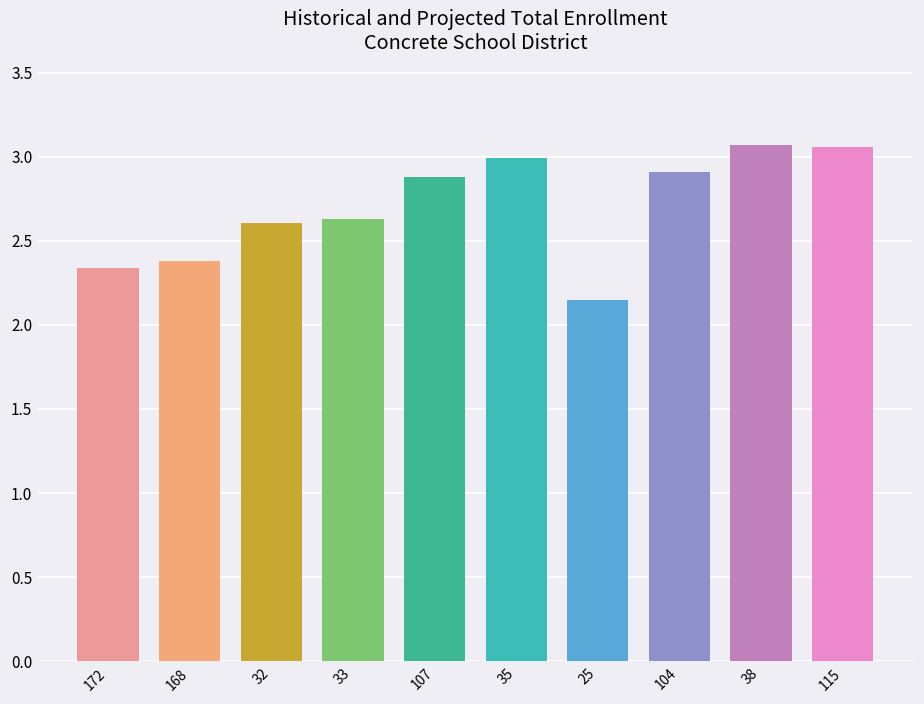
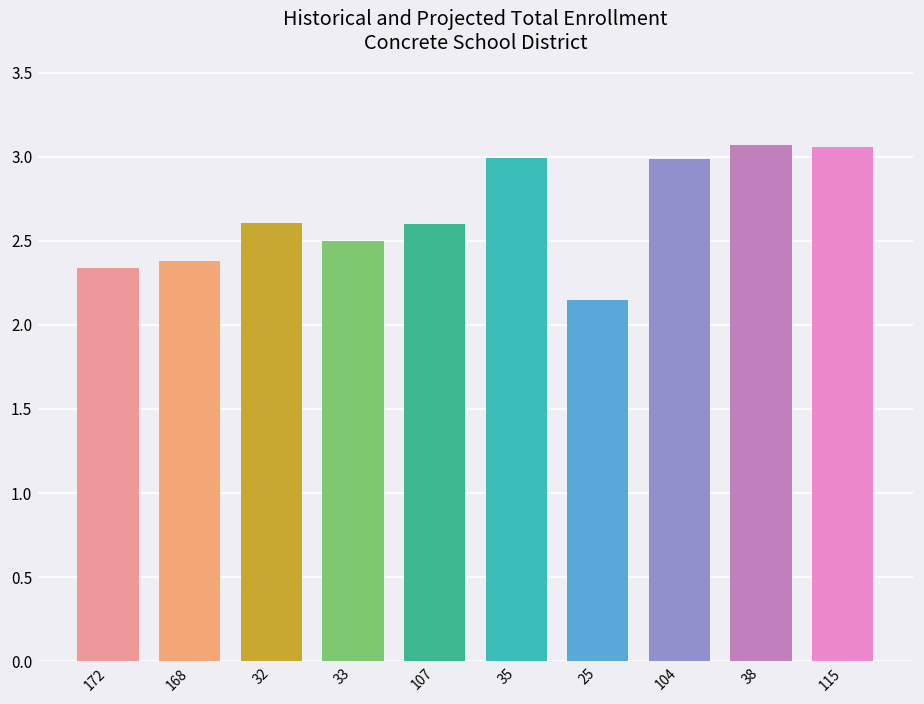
33: 2.63 -> 2.50
107: 2.88 -> 2.60
104: 2.91 -> 2.98
